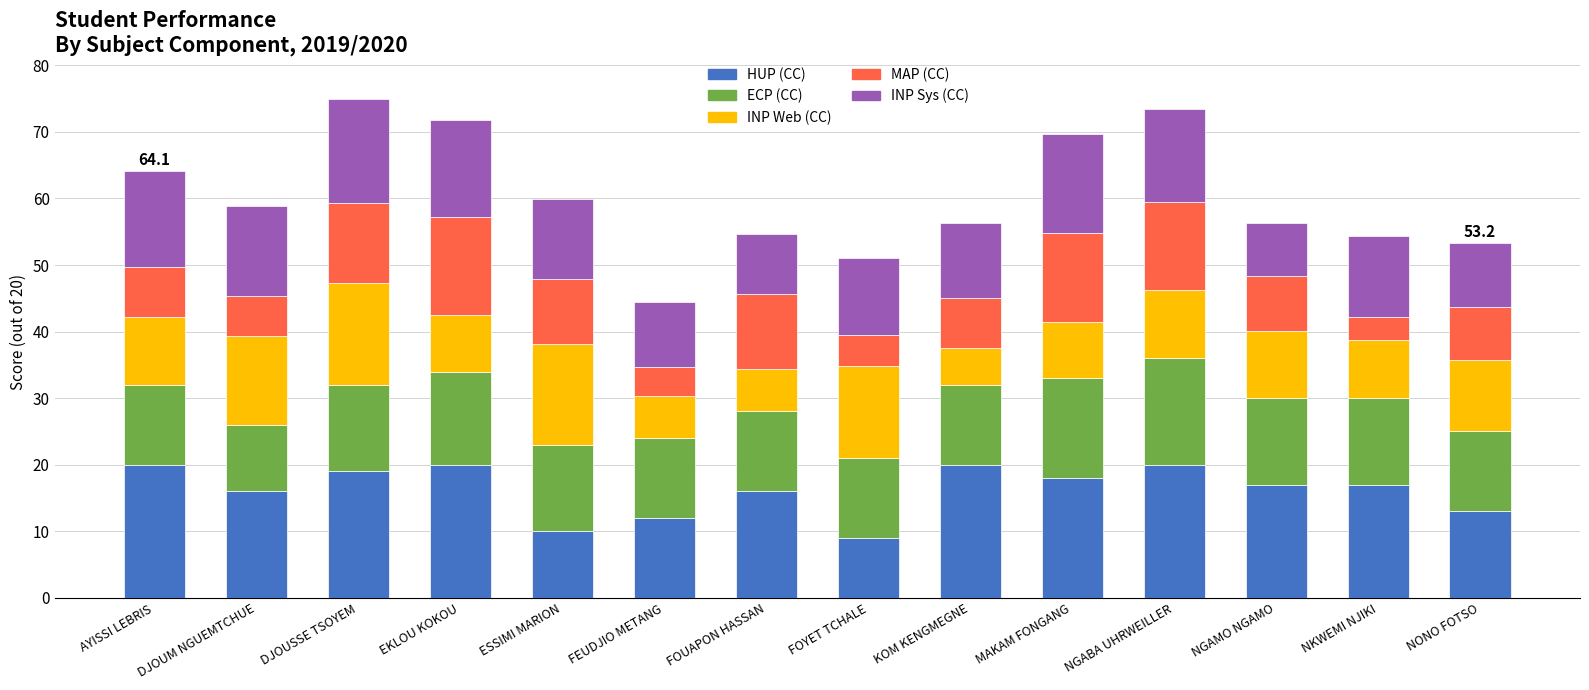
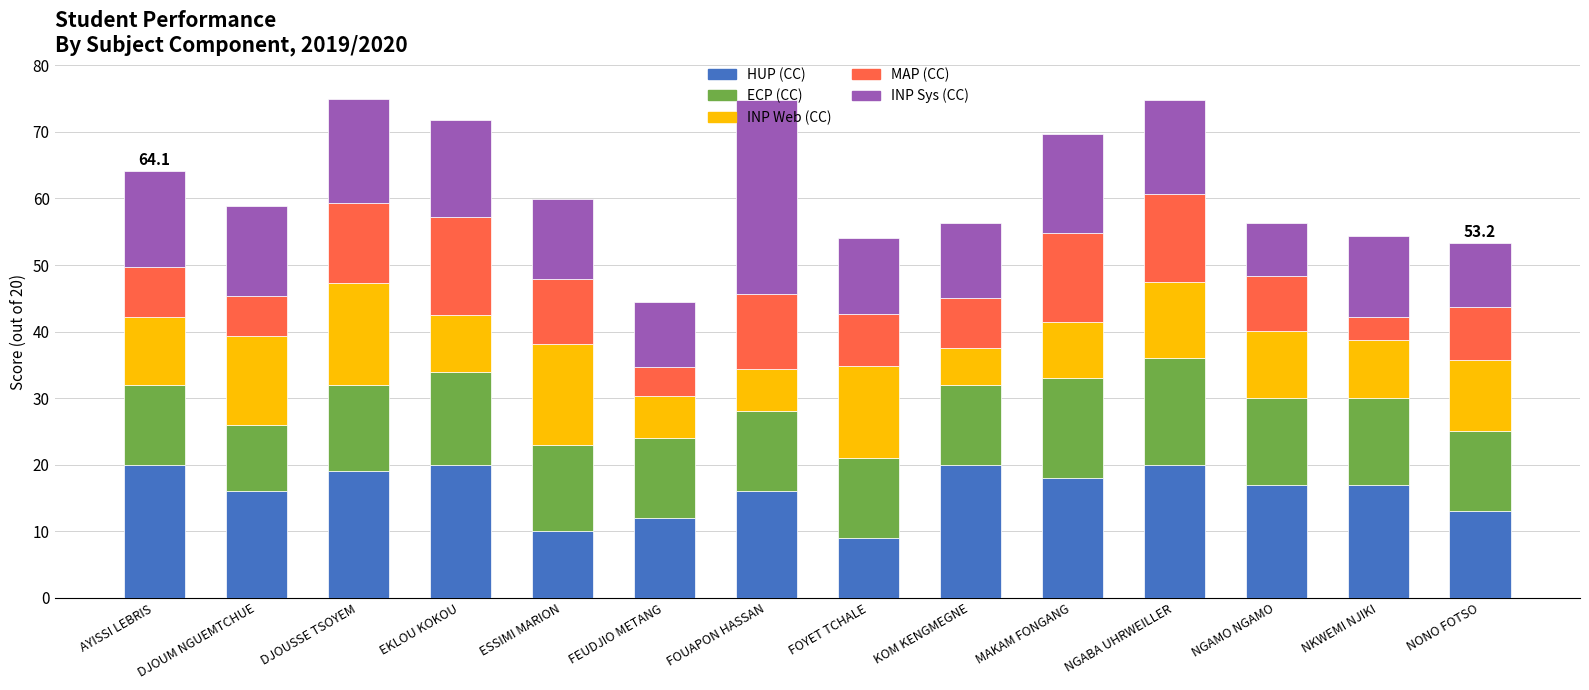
INP Sys (CC), FOUAPON HASSAN: 9 -> 29
MAP (CC), FOYET TCHALE: 5 -> 8
INP Web (CC), NGABA UHRWEILLER: 10 -> 11
